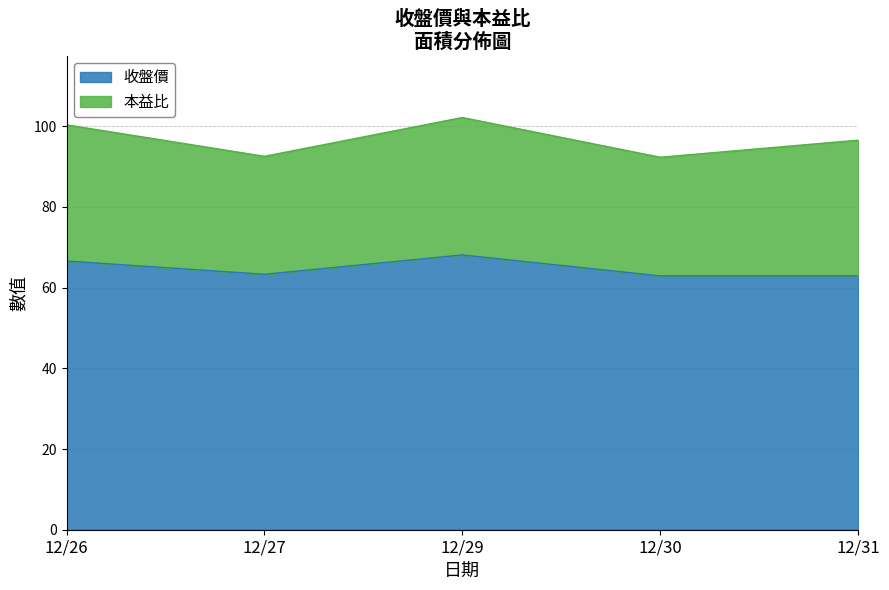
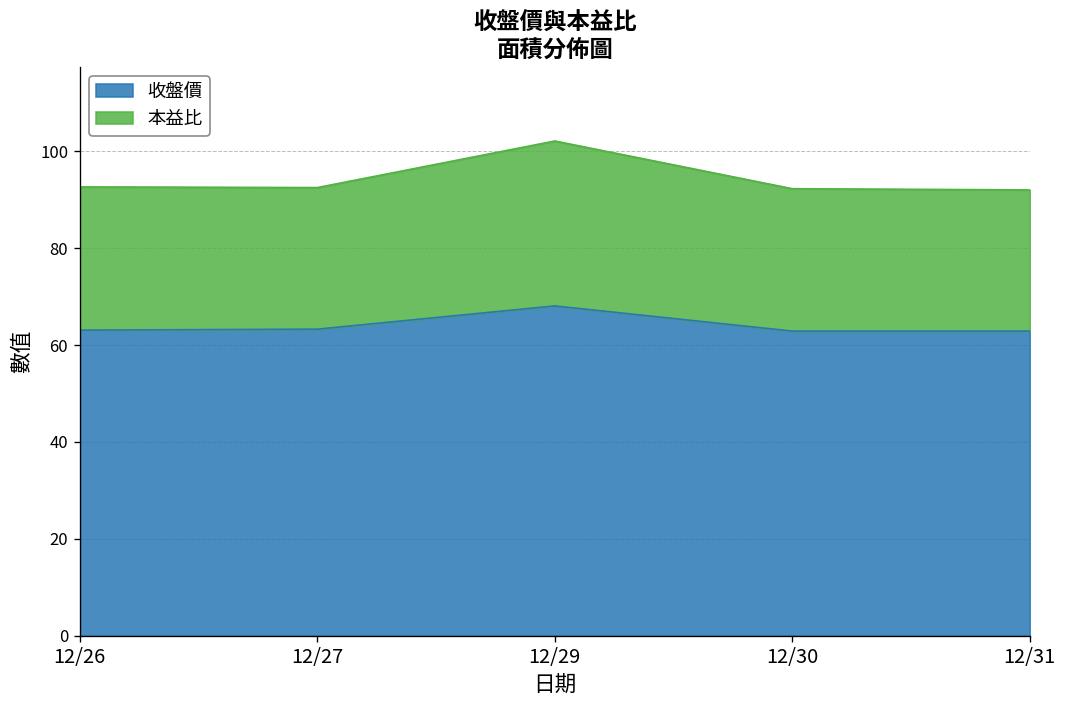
收盤價, 12/26: 67 -> 63
本益比, 12/26: 34 -> 30
本益比, 12/31: 34 -> 29
